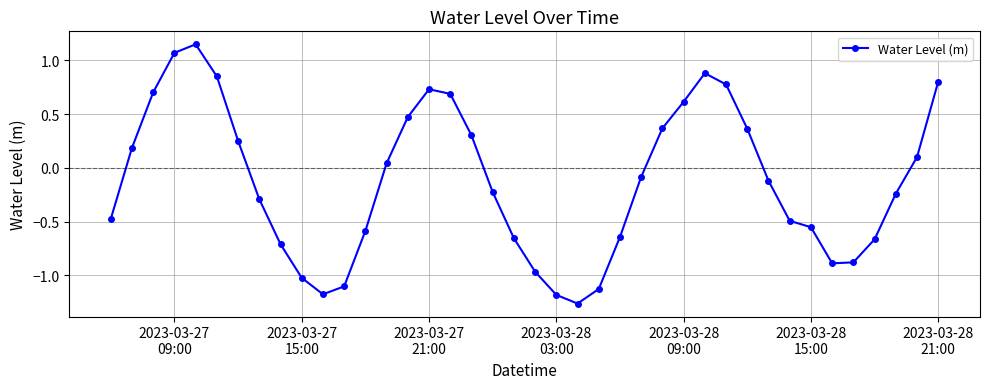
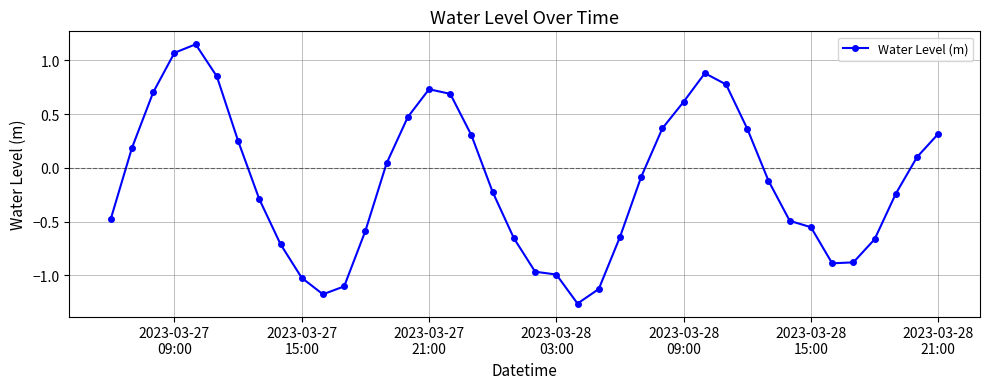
2023-03-28 03:00: -1.18 -> -0.99
2023-03-28 21:00: 0.80 -> 0.32
